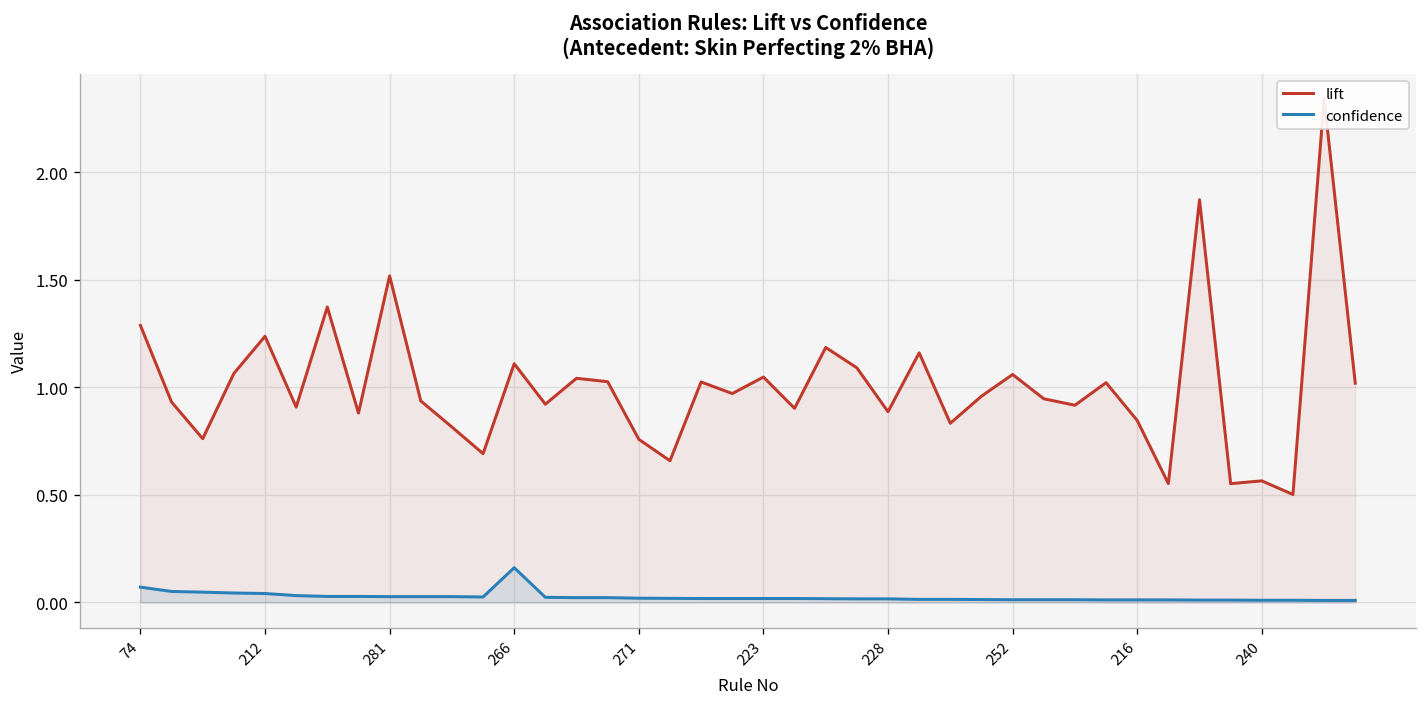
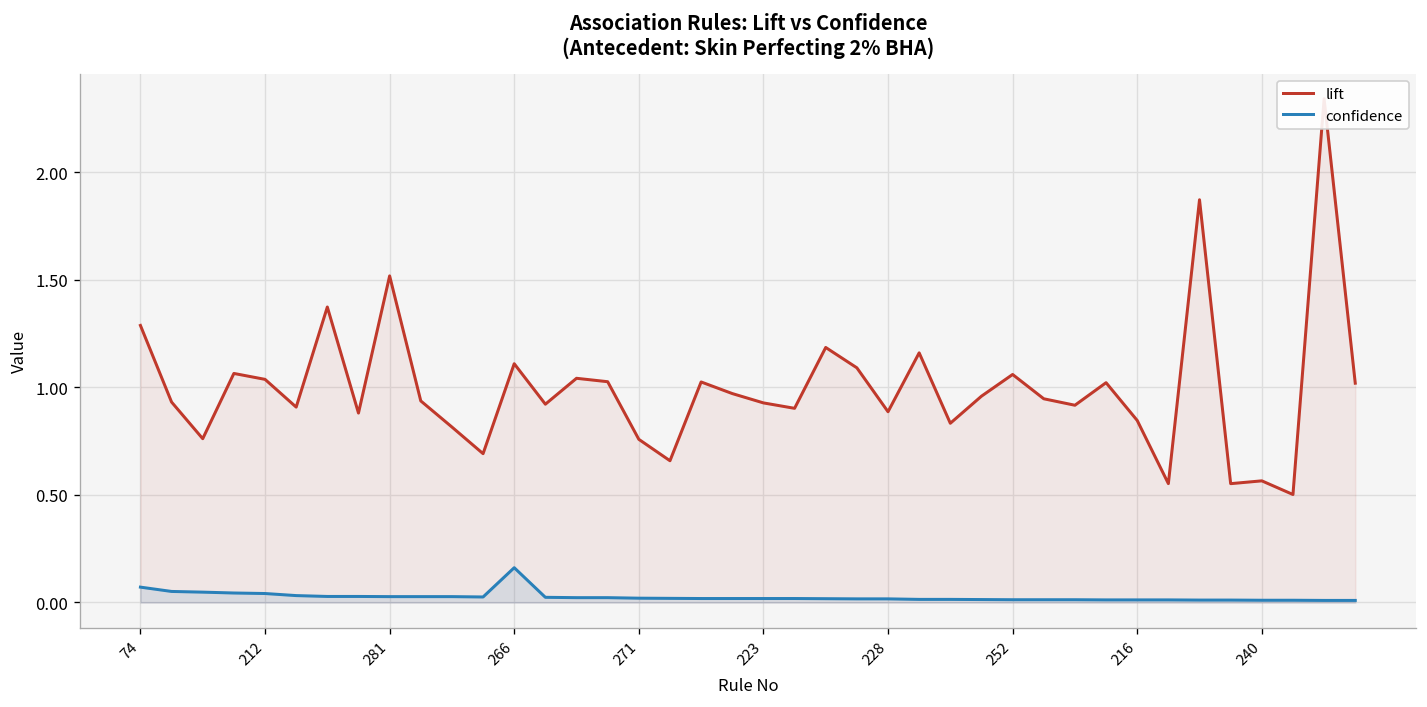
lift, 212: 1.24 -> 1.04
lift, 223: 1.05 -> 0.93
